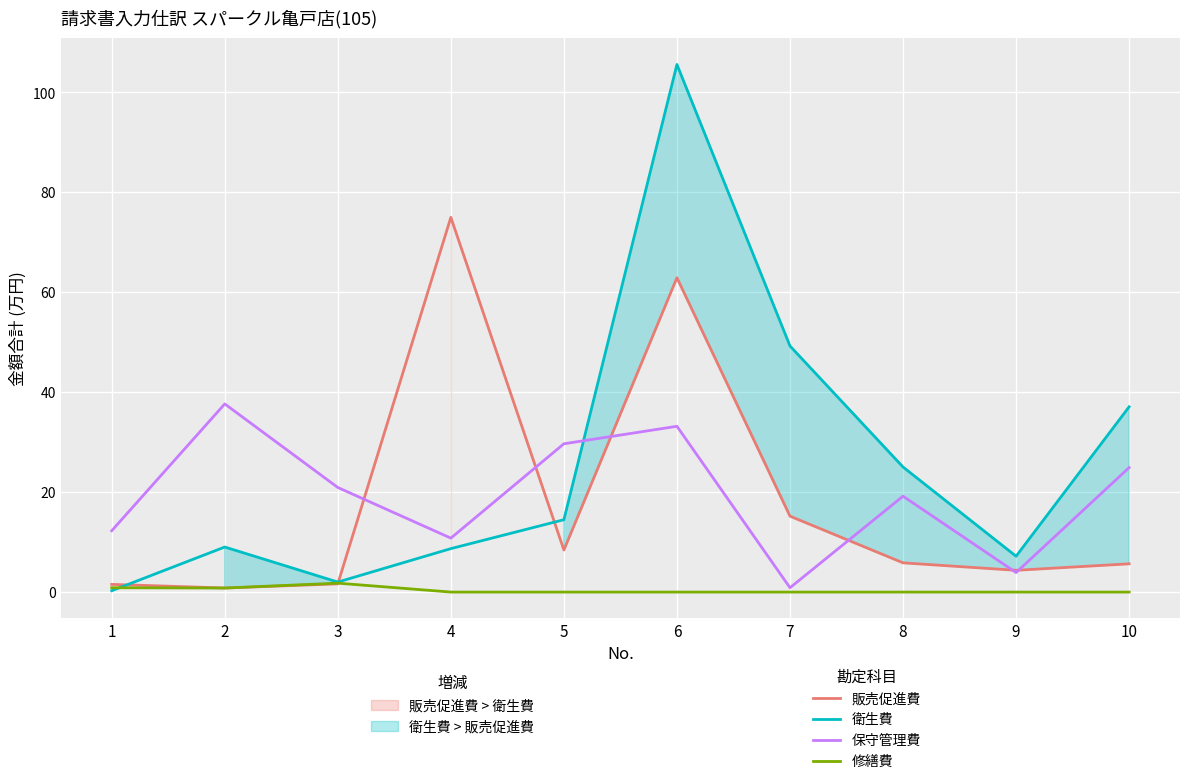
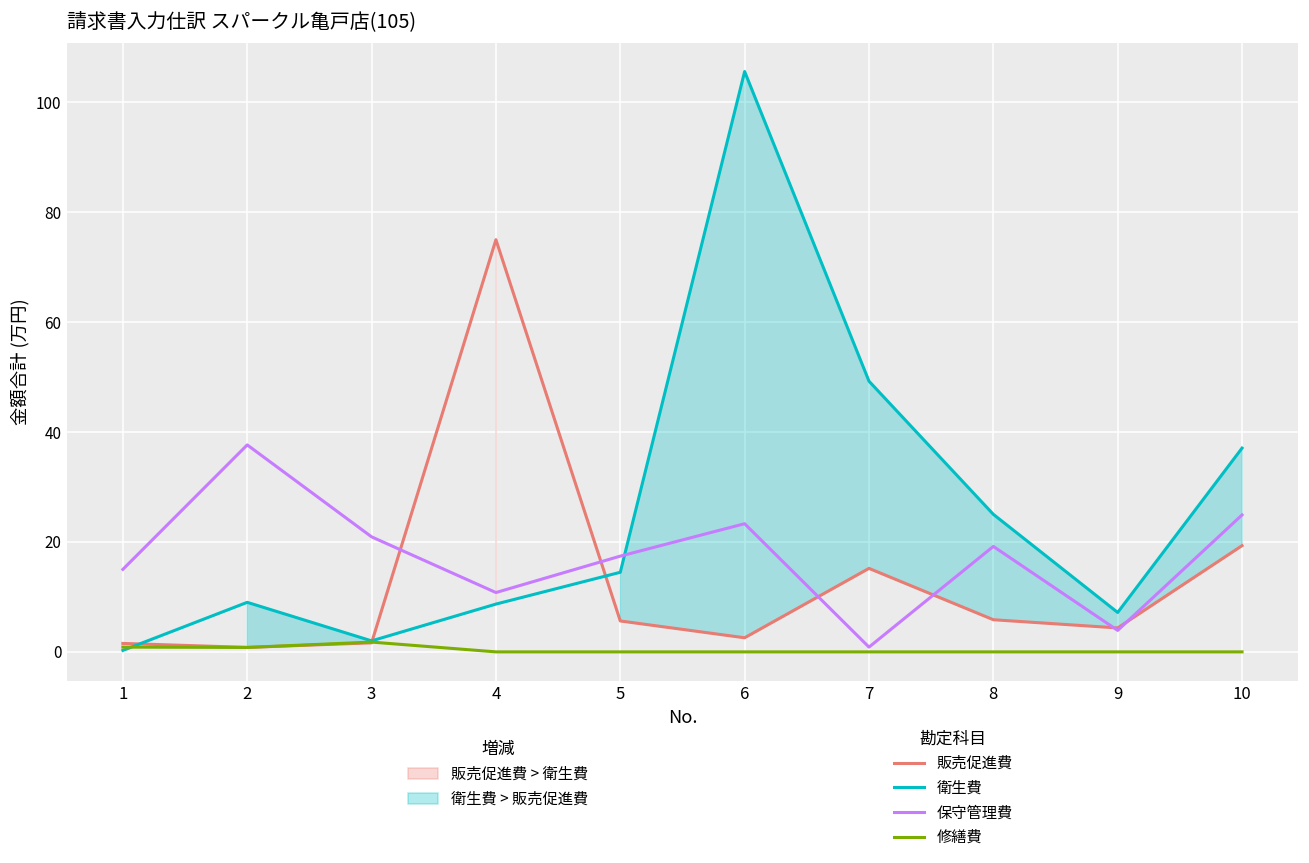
保守管理費, 1: 12 -> 15
販売促進費, 5: 8 -> 6
保守管理費, 5: 30 -> 17
販売促進費, 6: 63 -> 3
保守管理費, 6: 33 -> 23
販売促進費, 10: 6 -> 19
